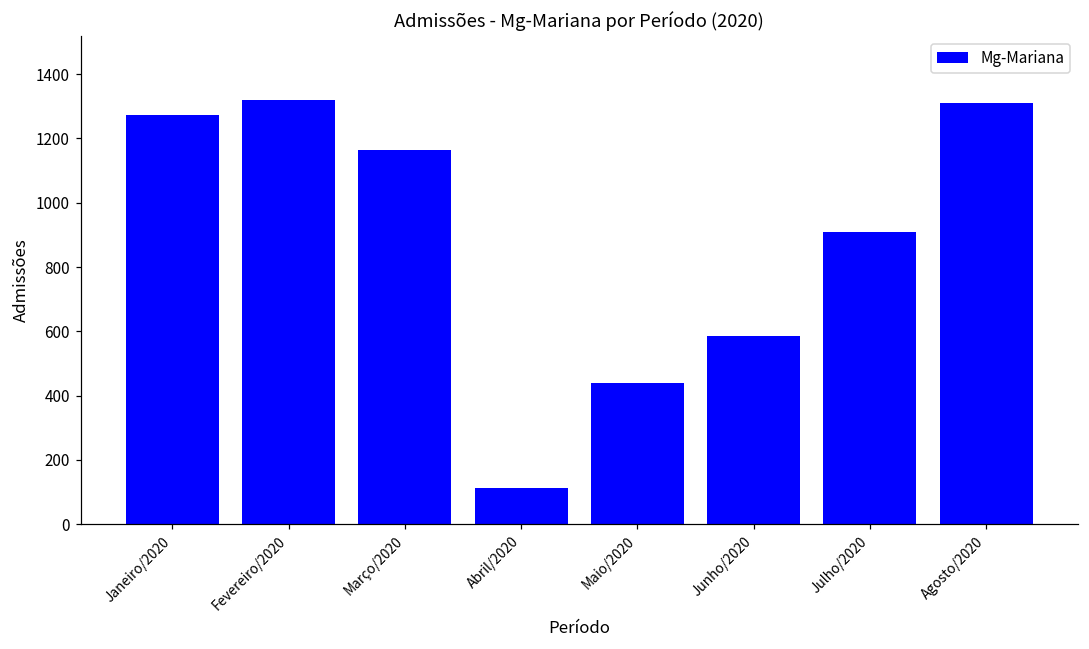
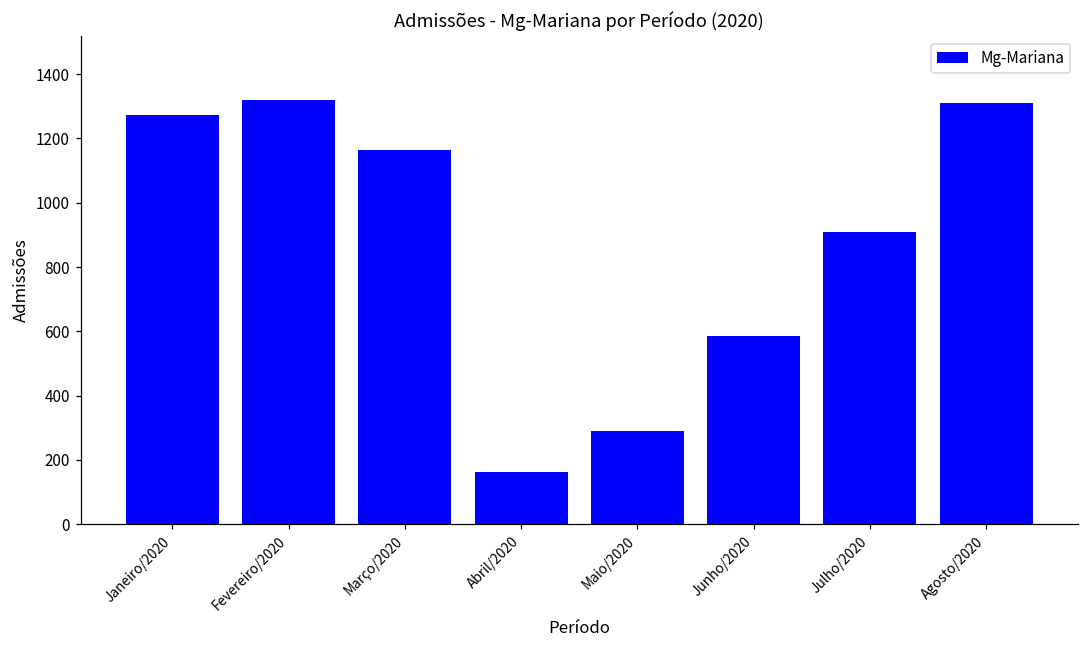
Abril/2020: 110 -> 160
Maio/2020: 440 -> 290
